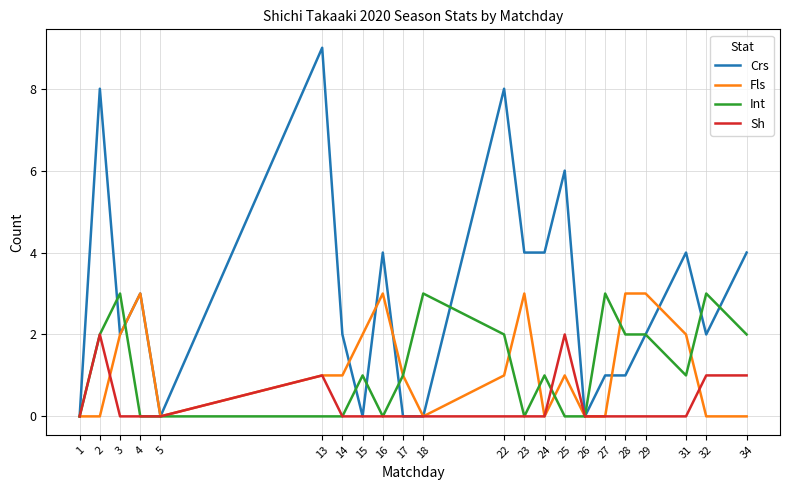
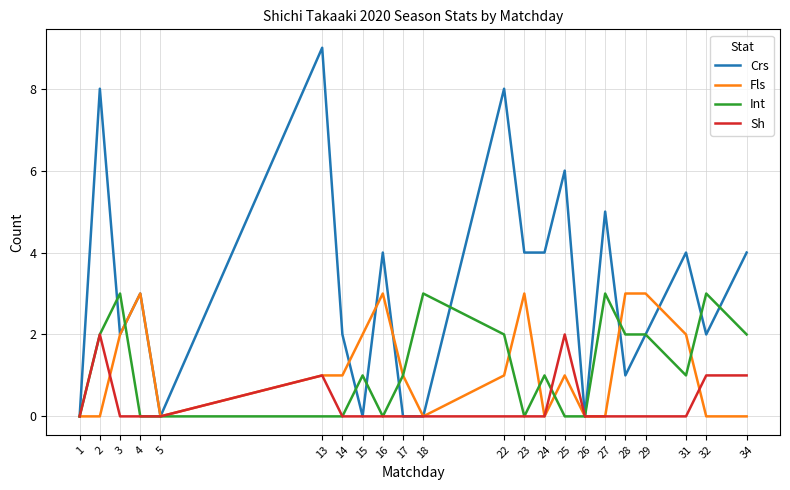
Crs, 27: 1 -> 5
